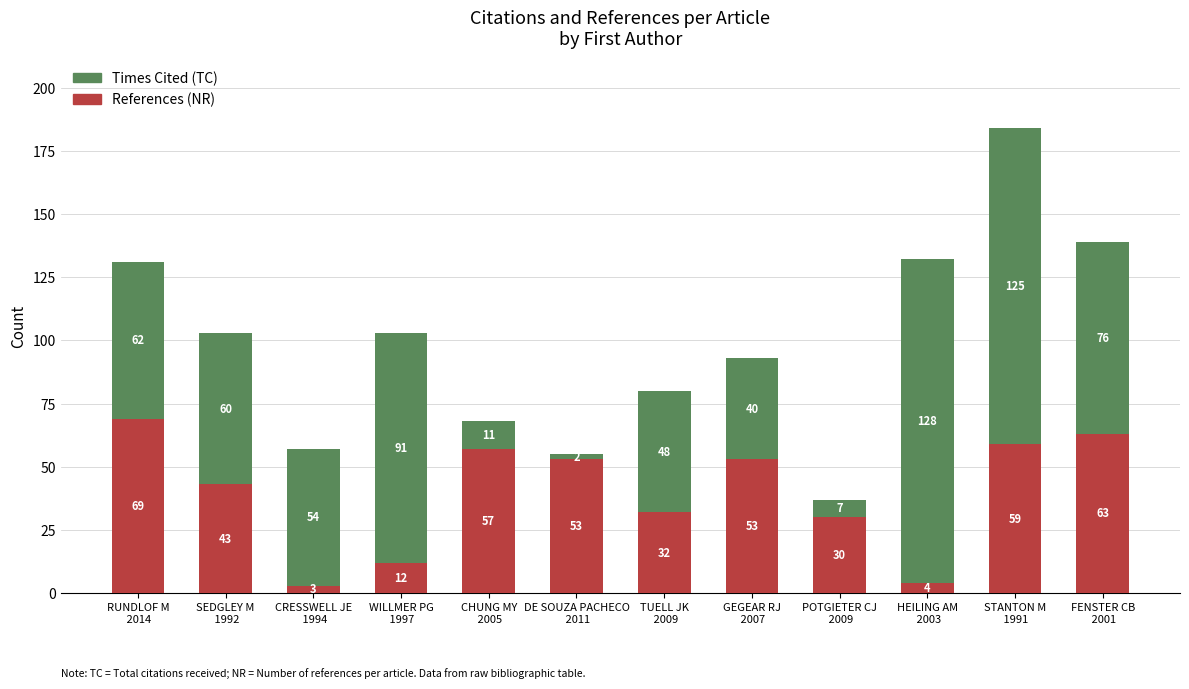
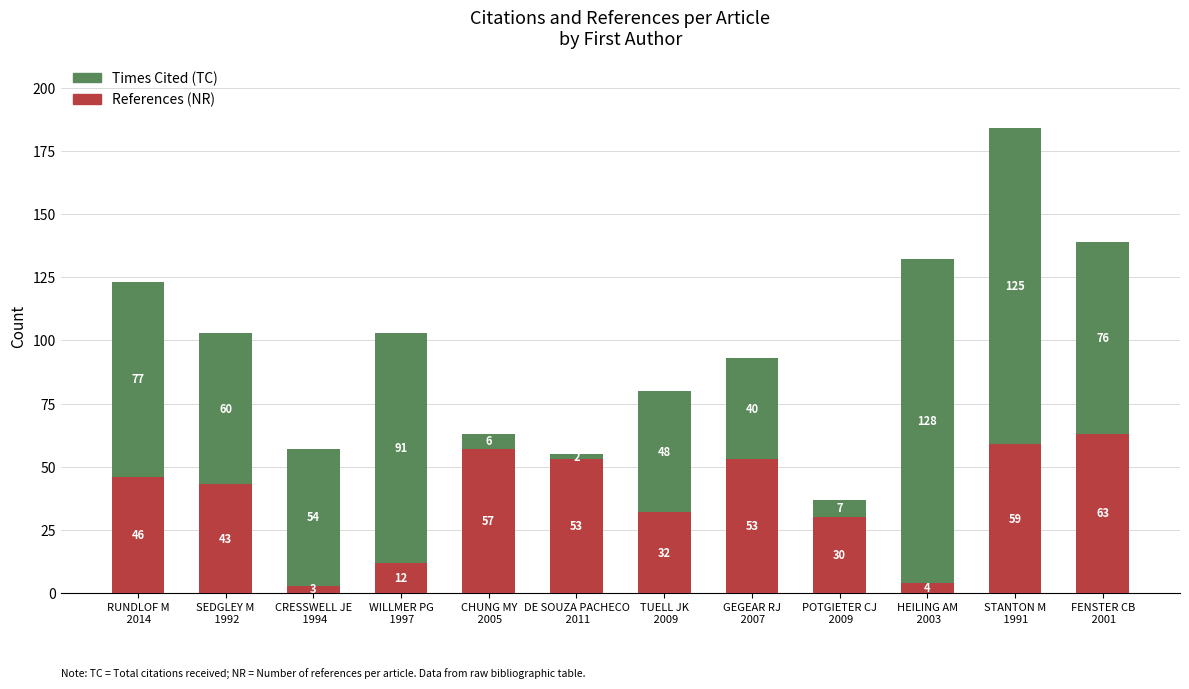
References (NR), RUNDLOF M 2014: 69 -> 46
Times Cited (TC), RUNDLOF M 2014: 62 -> 77
Times Cited (TC), CHUNG MY 2005: 11 -> 6
